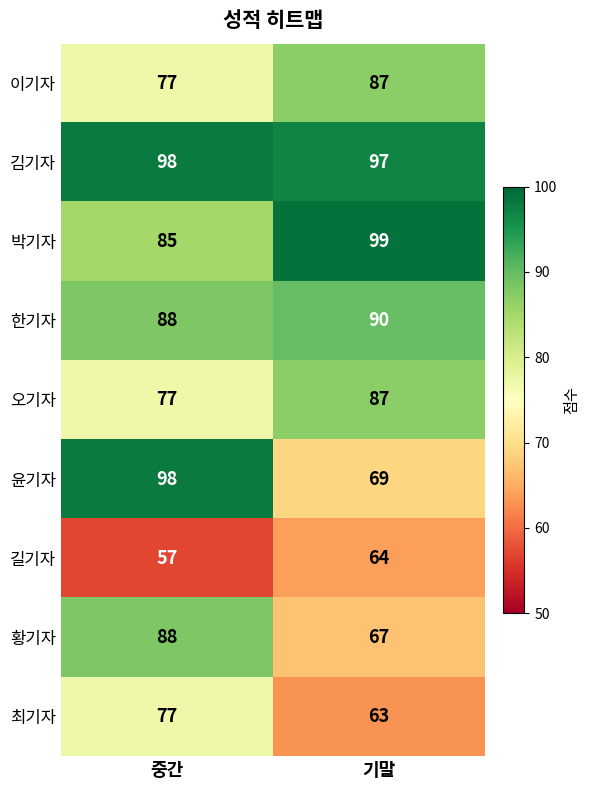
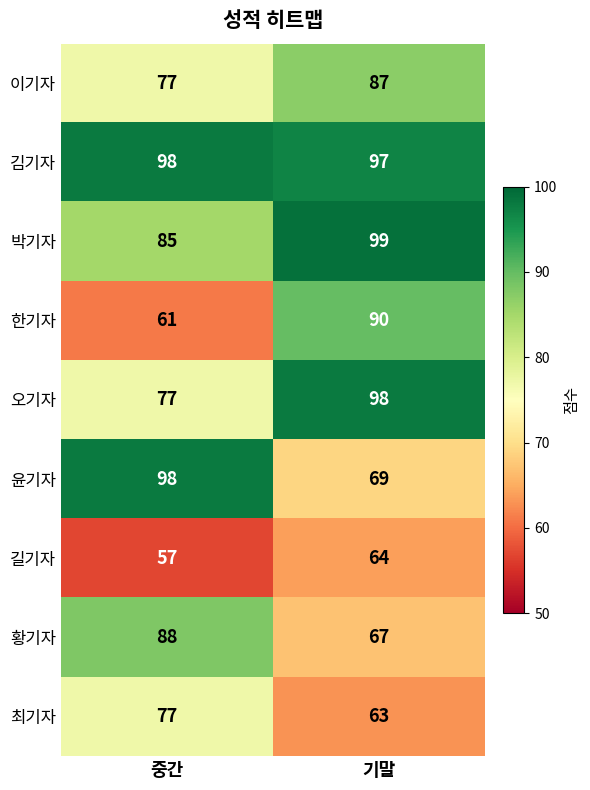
한기자, 중간: 88 -> 61
오기자, 기말: 87 -> 98
